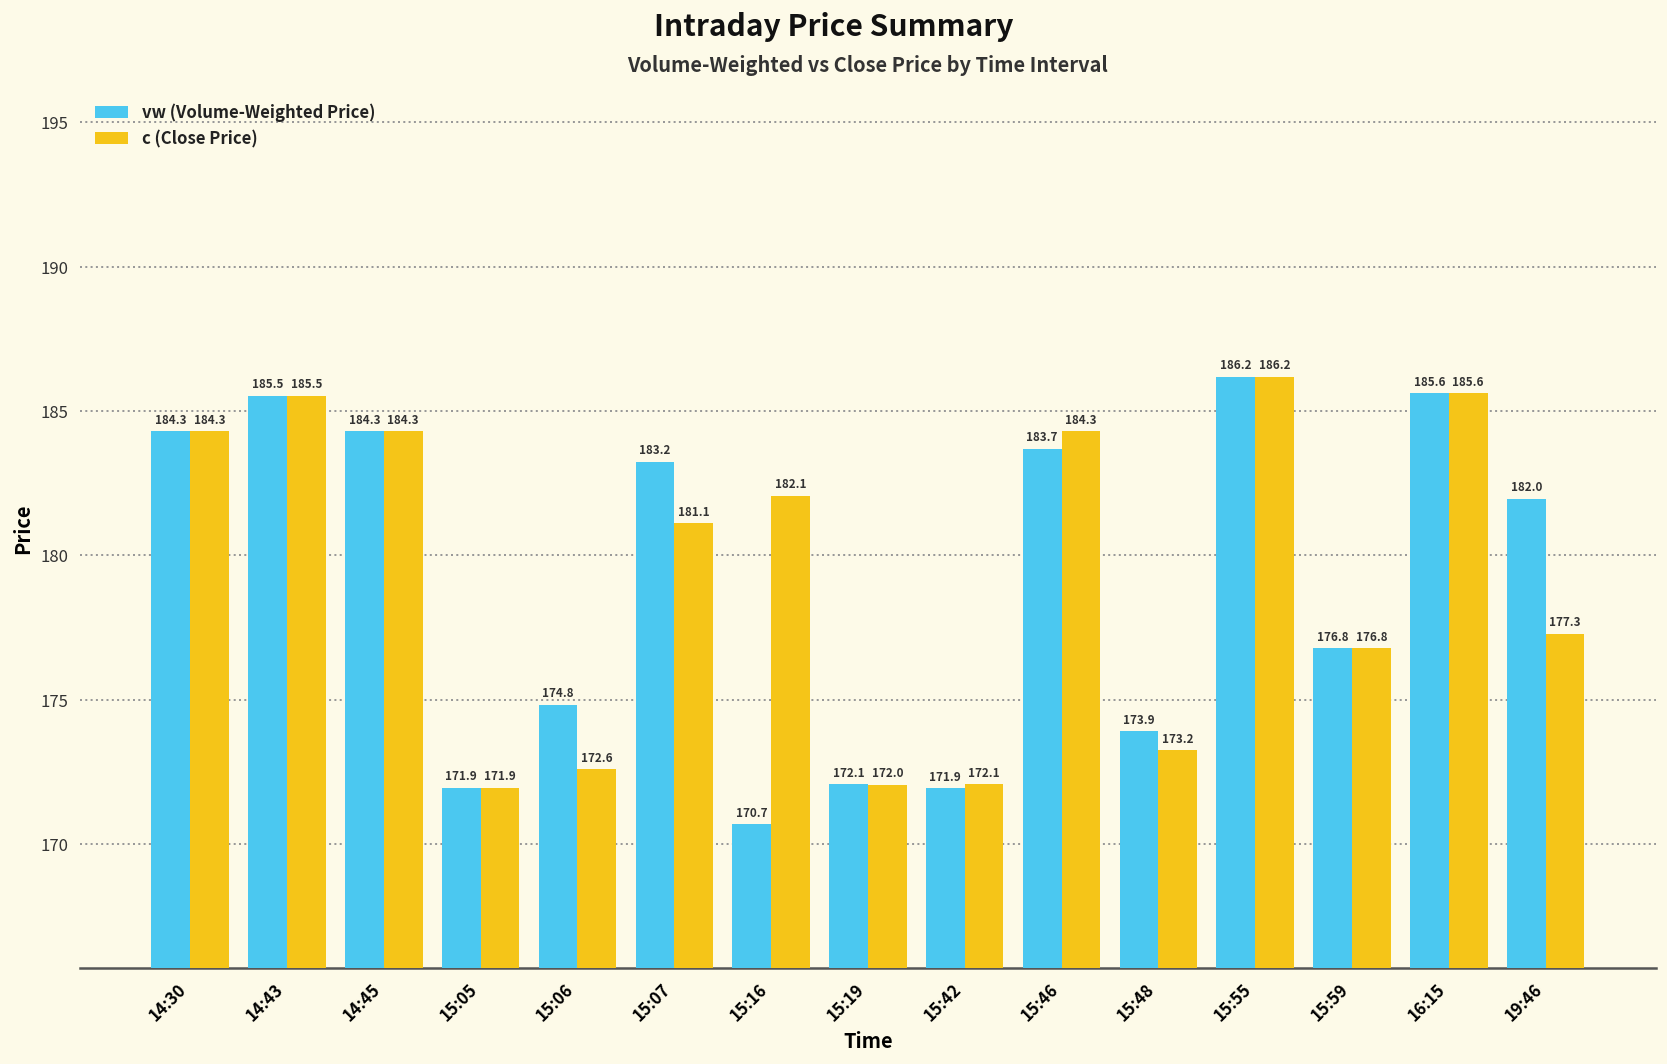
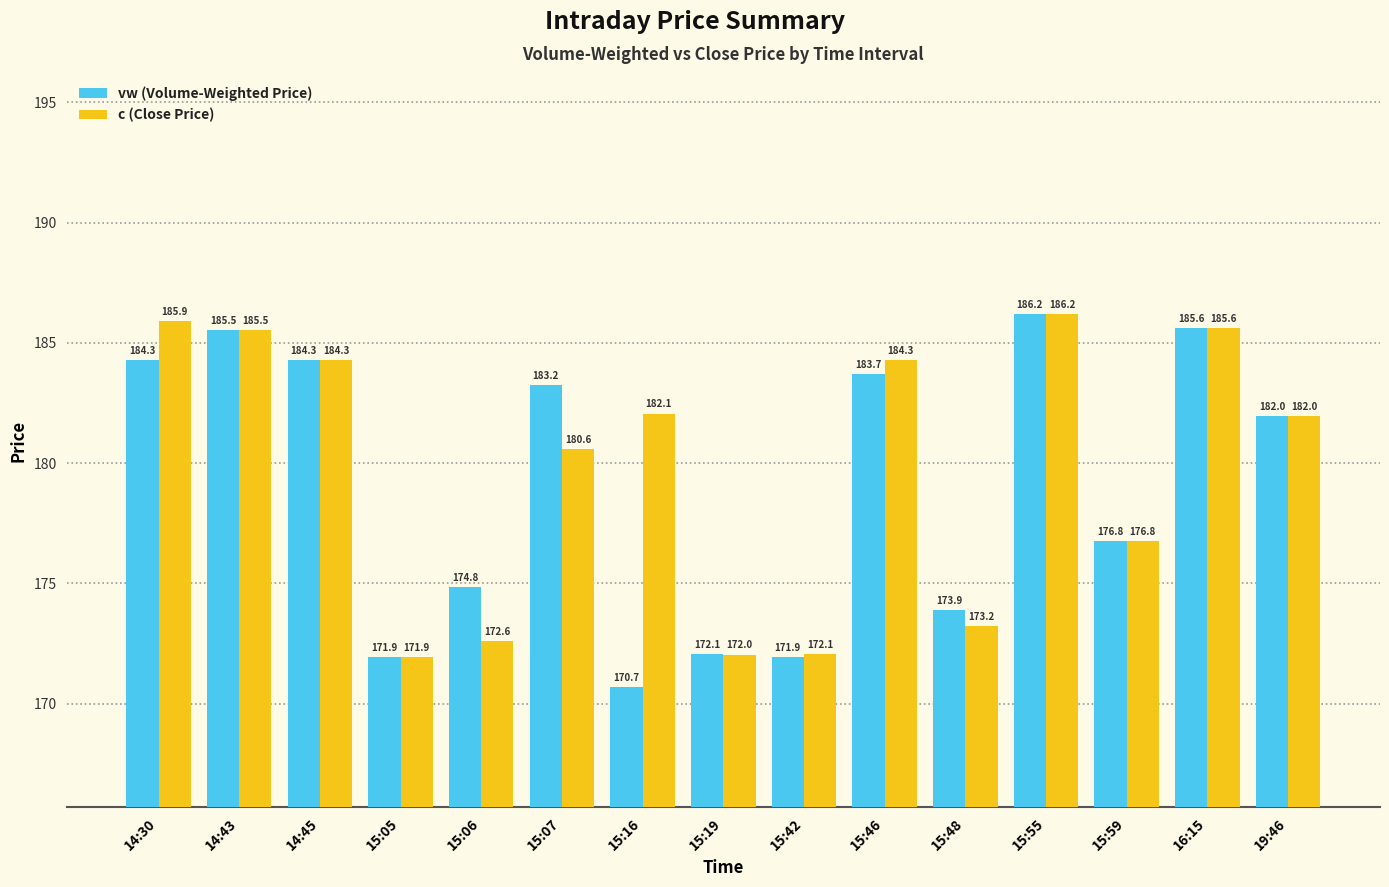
c (Close Price), 14:30: 184.3 -> 185.9
c (Close Price), 15:07: 181.1 -> 180.6
c (Close Price), 19:46: 177.3 -> 182.0
